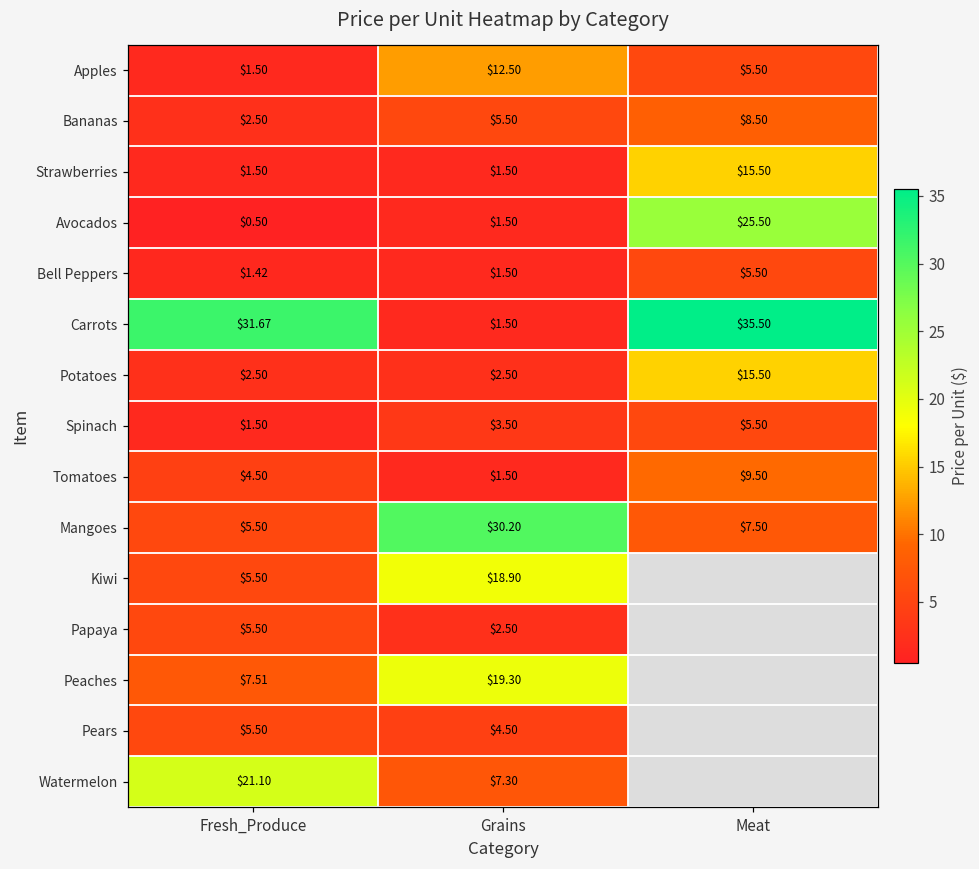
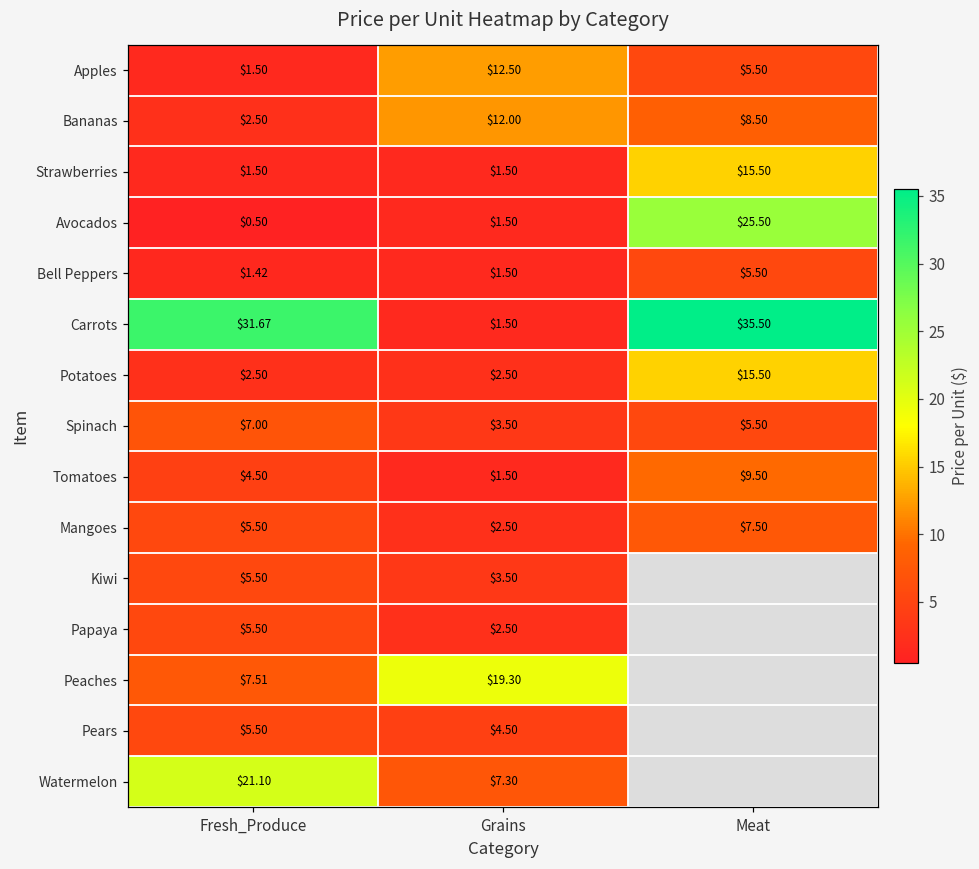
Bananas, Grains: $5.50 -> $12.00
Spinach, Fresh_Produce: $1.50 -> $7.00
Mangoes, Grains: $30.20 -> $2.50
Kiwi, Grains: $18.90 -> $3.50
